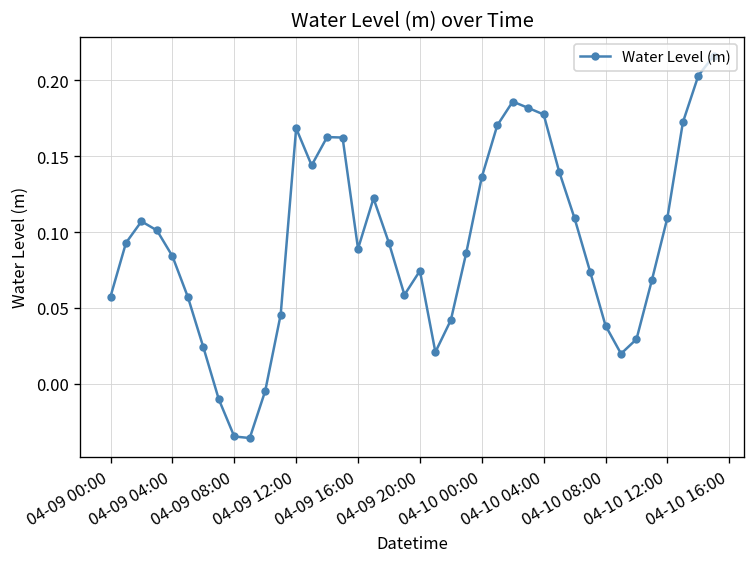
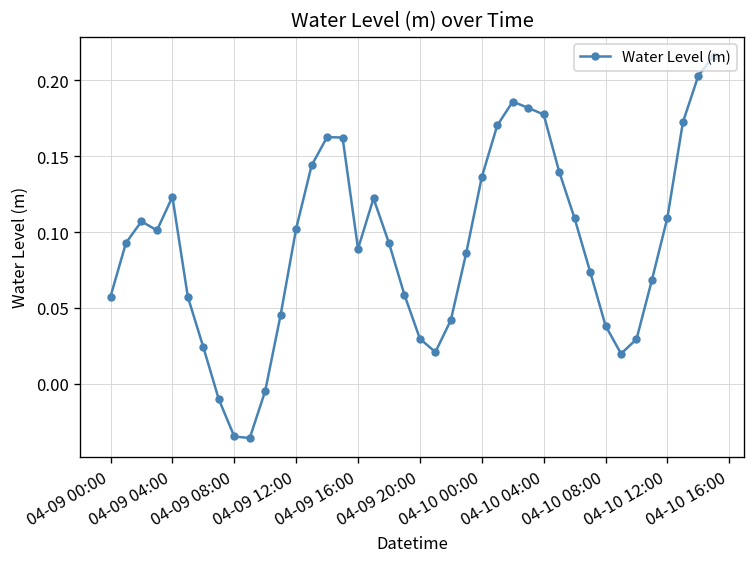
04-09 04:00: 0.084 -> 0.123
04-09 12:00: 0.168 -> 0.102
04-09 20:00: 0.074 -> 0.030
